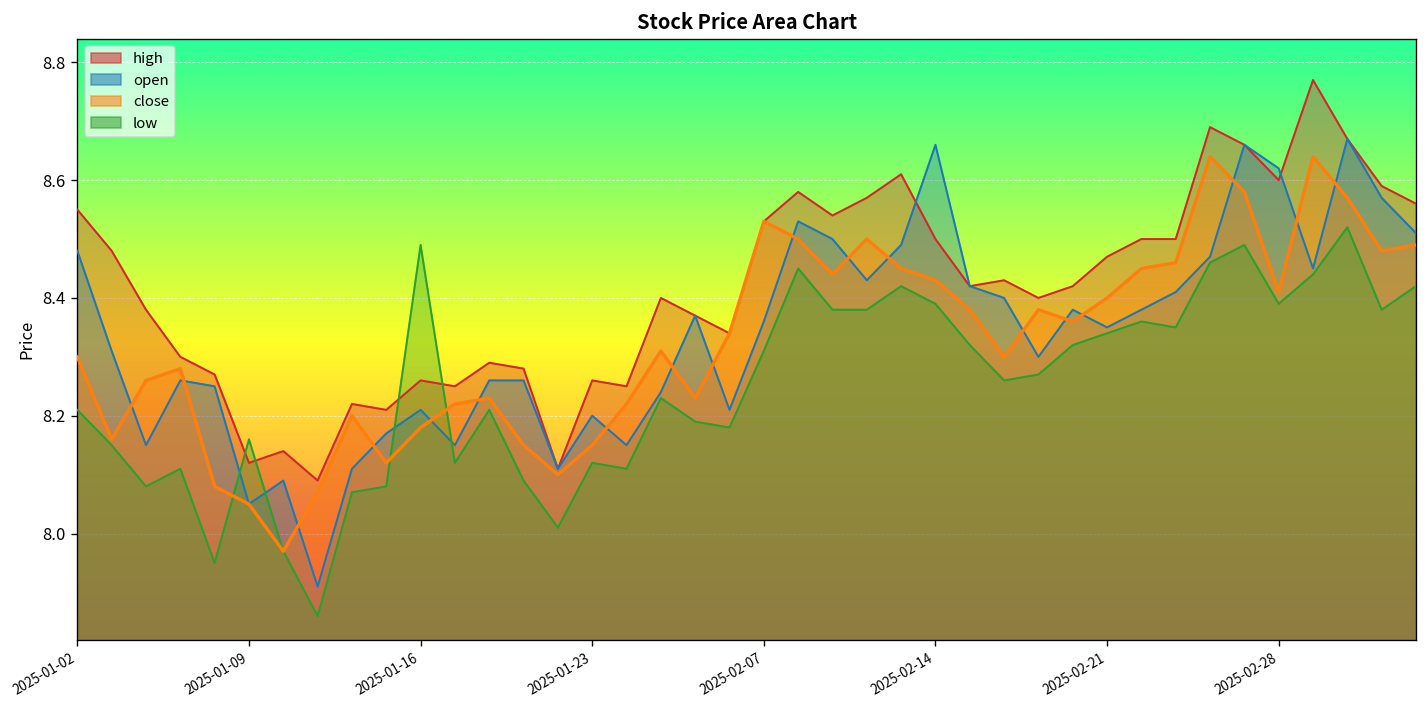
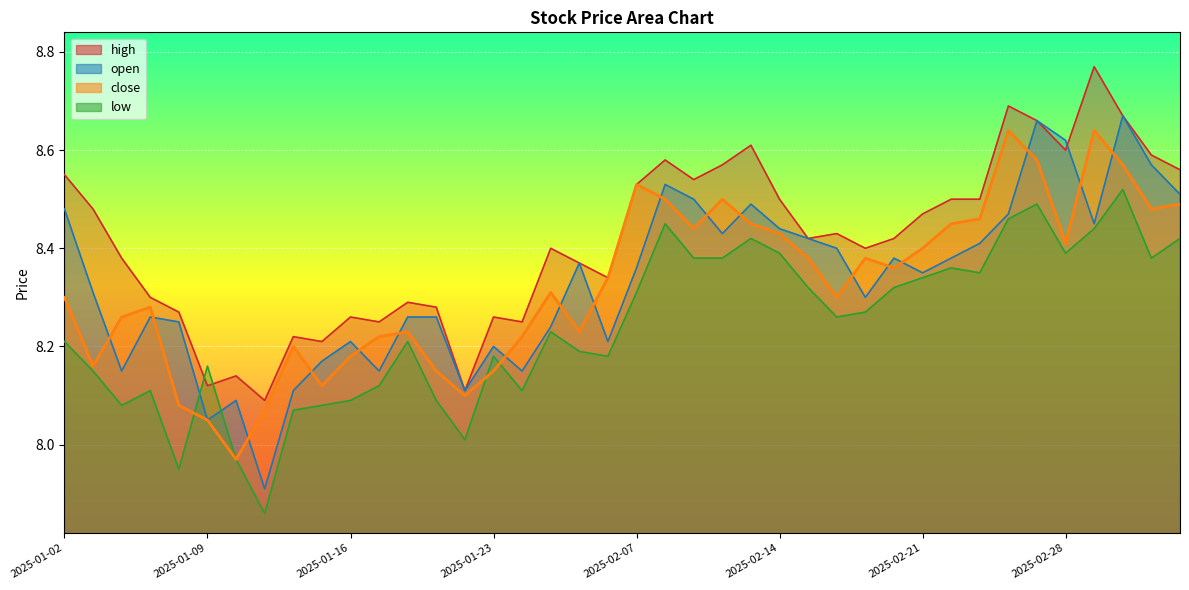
low, 2025-01-16: 8.49 -> 8.09
low, 2025-01-23: 8.12 -> 8.18
open, 2025-02-14: 8.66 -> 8.44
